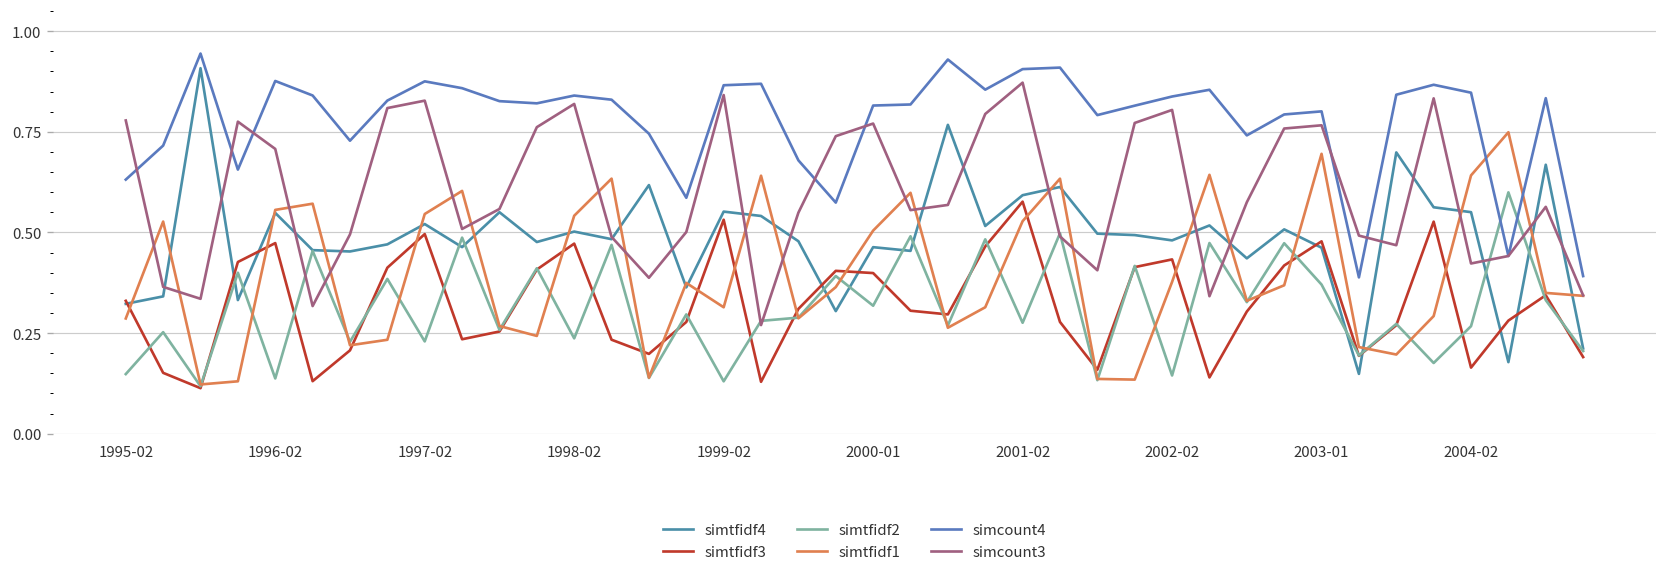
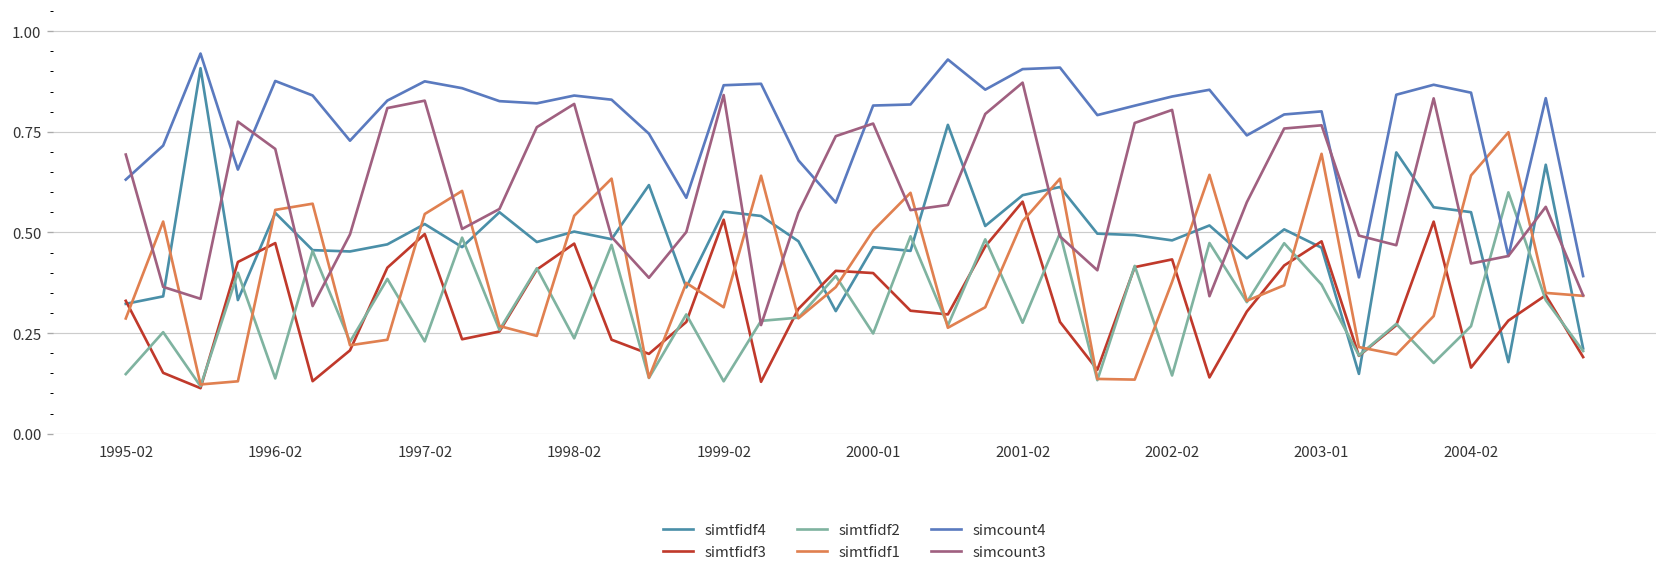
simcount3, 1995-02: 0.78 -> 0.69
simtfidf2, 2000-01: 0.32 -> 0.25
